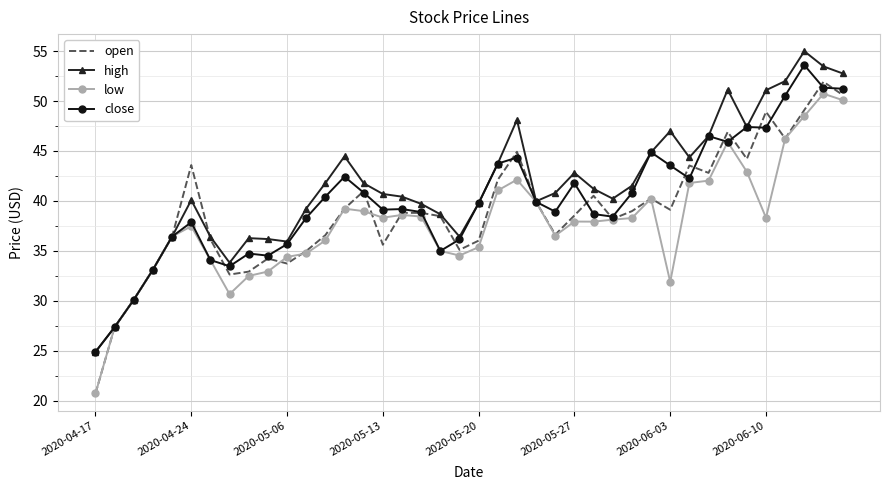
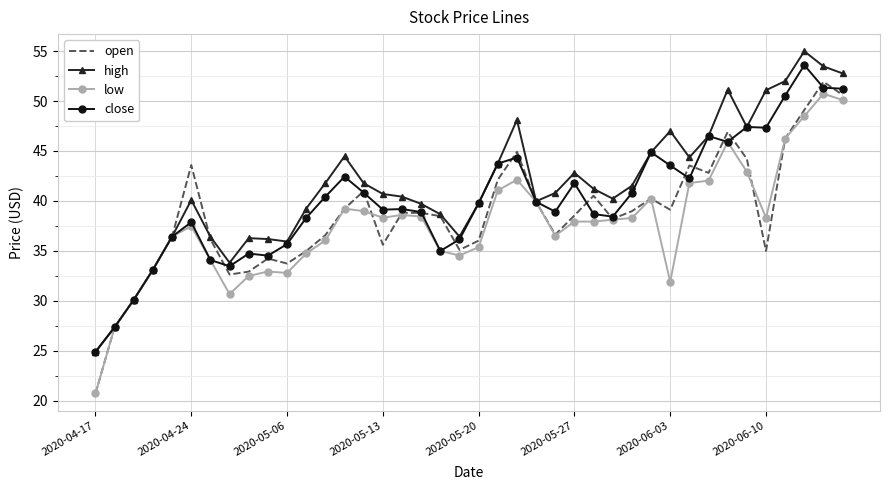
low, 2020-05-06: 34 -> 33
open, 2020-06-10: 49 -> 35
